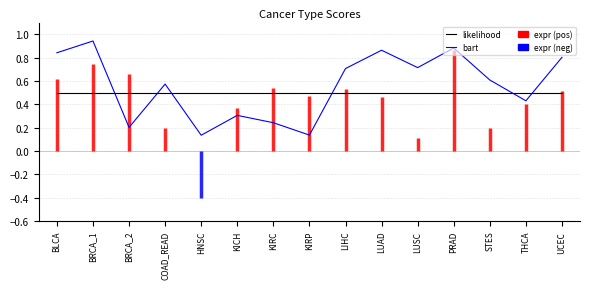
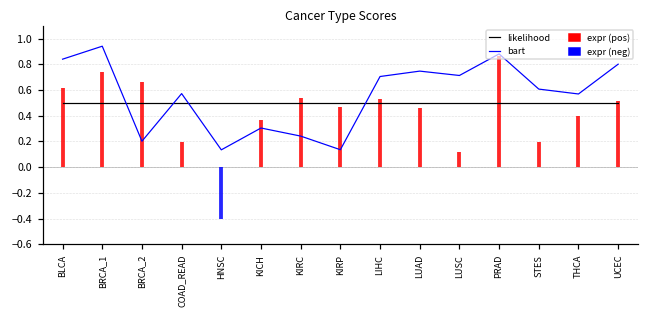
bart, LUAD: 0.86 -> 0.75
bart, THCA: 0.43 -> 0.57
